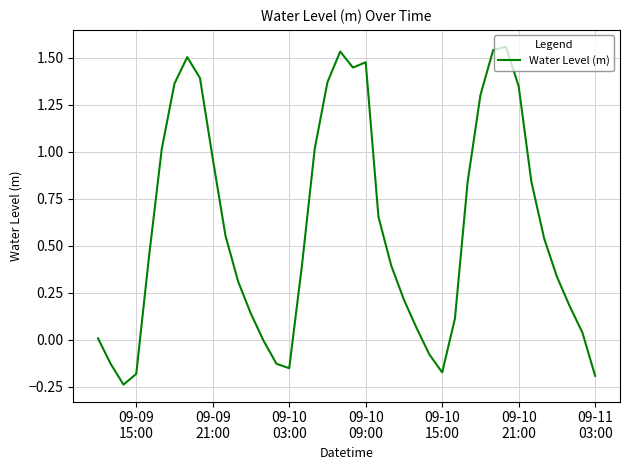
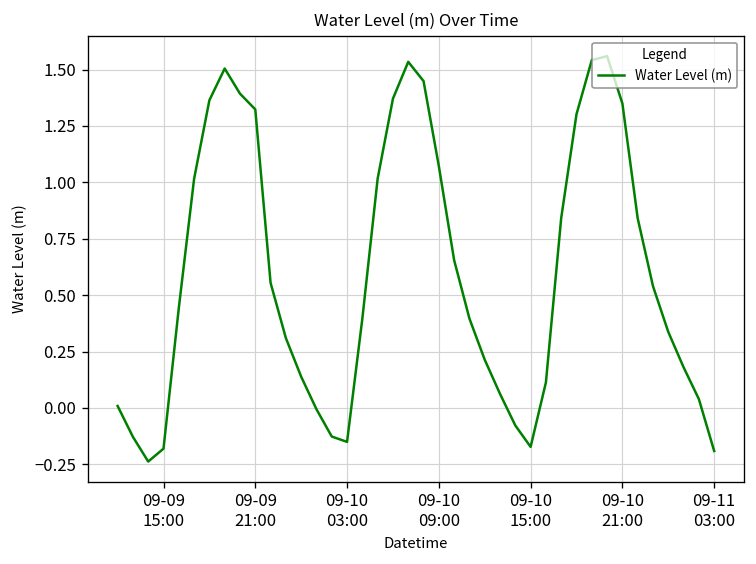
09-09 21:00: 0.97 -> 1.32
09-10 09:00: 1.48 -> 1.07
